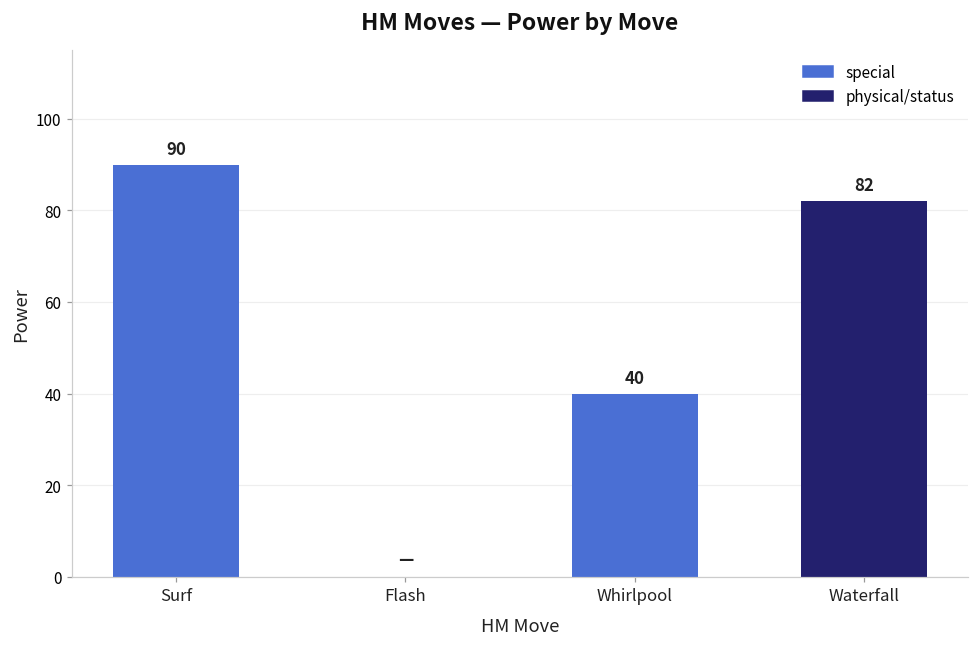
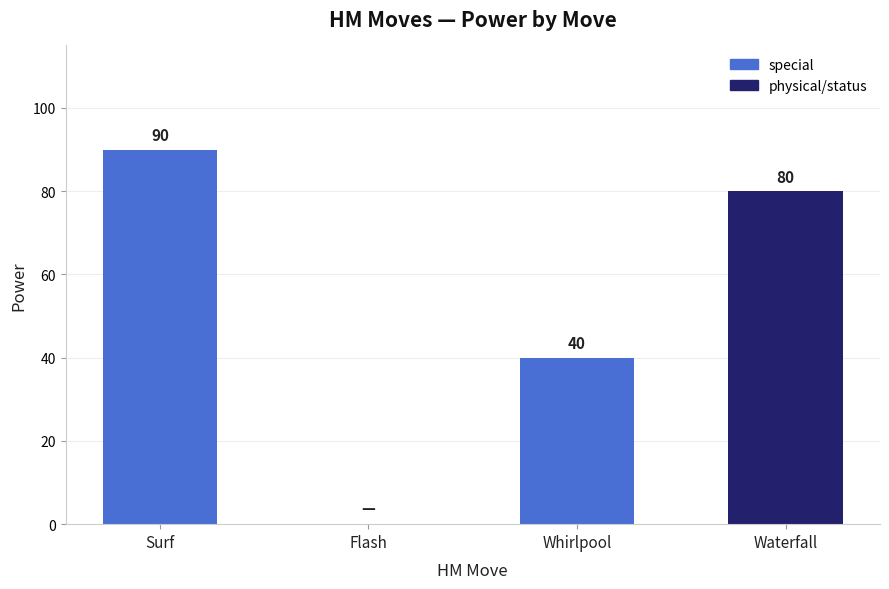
Waterfall: 82 -> 80
